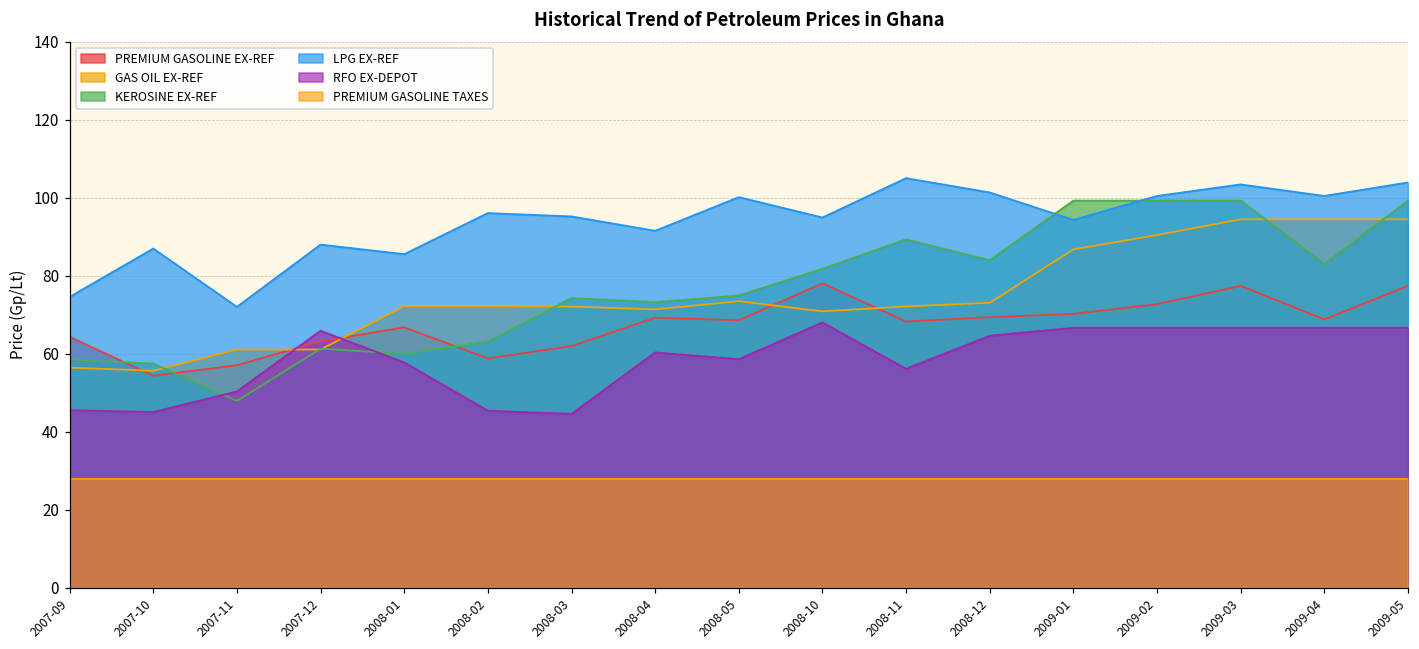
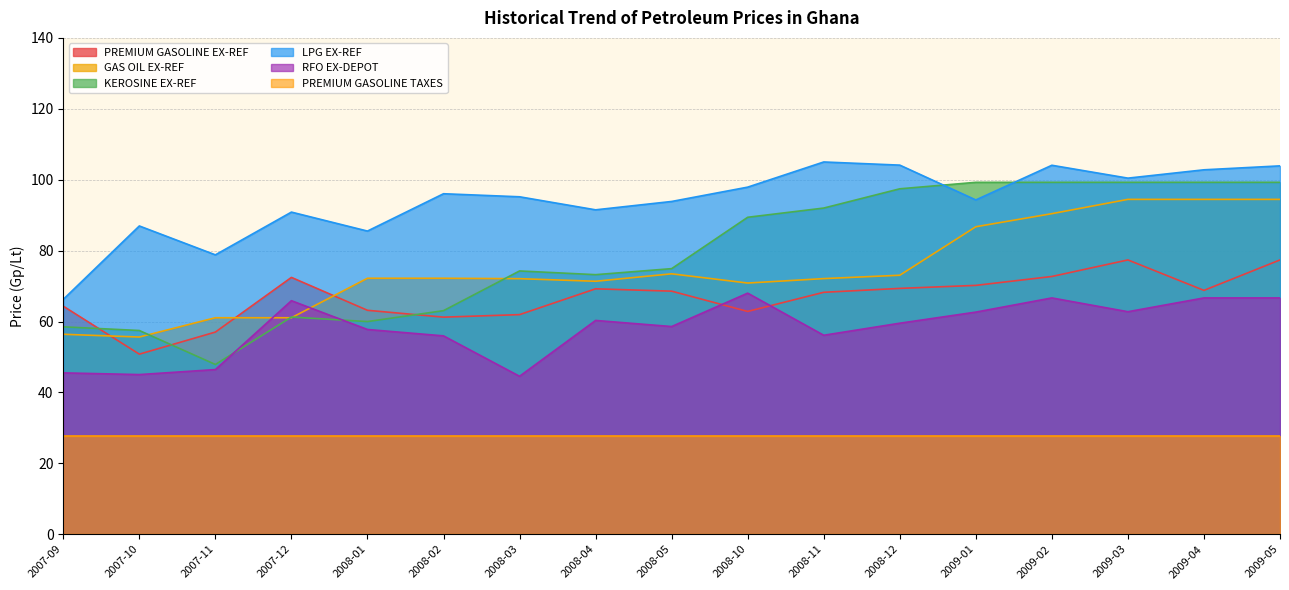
LPG EX-REF, 2007-09: 75 -> 66
PREMIUM GASOLINE EX-REF, 2007-10: 54 -> 51
LPG EX-REF, 2007-11: 72 -> 79
RFO EX-DEPOT, 2007-11: 50 -> 46
PREMIUM GASOLINE EX-REF, 2007-12: 63 -> 72
LPG EX-REF, 2007-12: 88 -> 91
PREMIUM GASOLINE EX-REF, 2008-01: 67 -> 63
PREMIUM GASOLINE EX-REF, 2008-02: 59 -> 61
RFO EX-DEPOT, 2008-02: 45 -> 56
LPG EX-REF, 2008-05: 100 -> 94
PREMIUM GASOLINE EX-REF, 2008-10: 78 -> 63
KEROSINE EX-REF, 2008-10: 82 -> 89
LPG EX-REF, 2008-10: 95 -> 98
KEROSINE EX-REF, 2008-11: 89 -> 92
KEROSINE EX-REF, 2008-12: 84 -> 97
LPG EX-REF, 2008-12: 101 -> 104
RFO EX-DEPOT, 2008-12: 65 -> 60
RFO EX-DEPOT, 2009-01: 67 -> 63
LPG EX-REF, 2009-02: 100 -> 104
LPG EX-REF, 2009-03: 103 -> 100
RFO EX-DEPOT, 2009-03: 67 -> 63
KEROSINE EX-REF, 2009-04: 83 -> 99
LPG EX-REF, 2009-04: 100 -> 103
